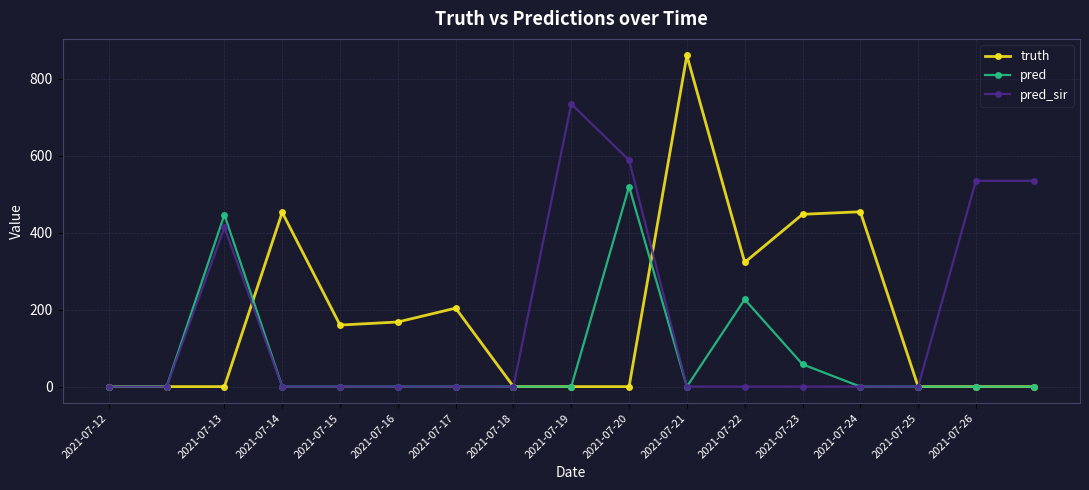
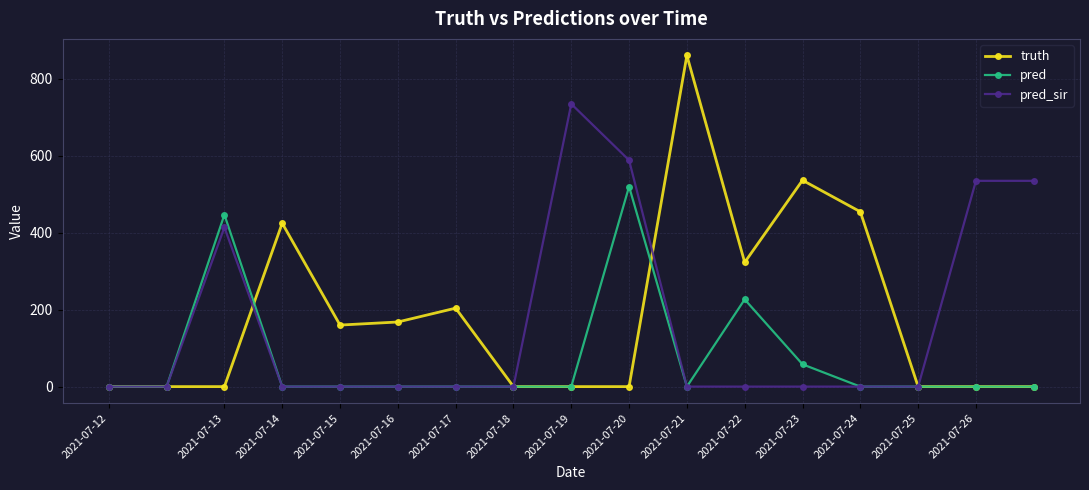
truth, 2021-07-14: 450 -> 420
truth, 2021-07-23: 450 -> 540
